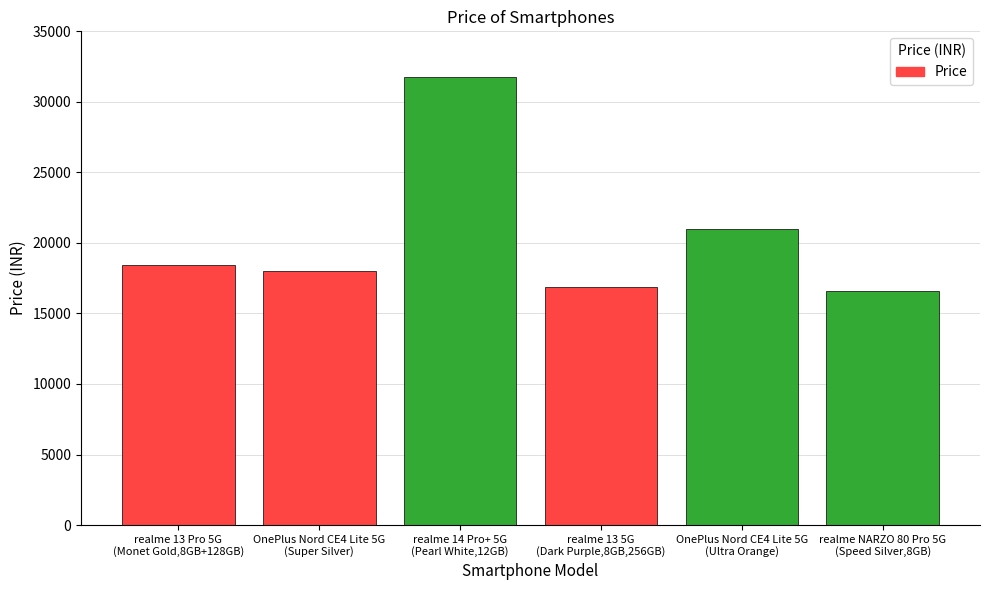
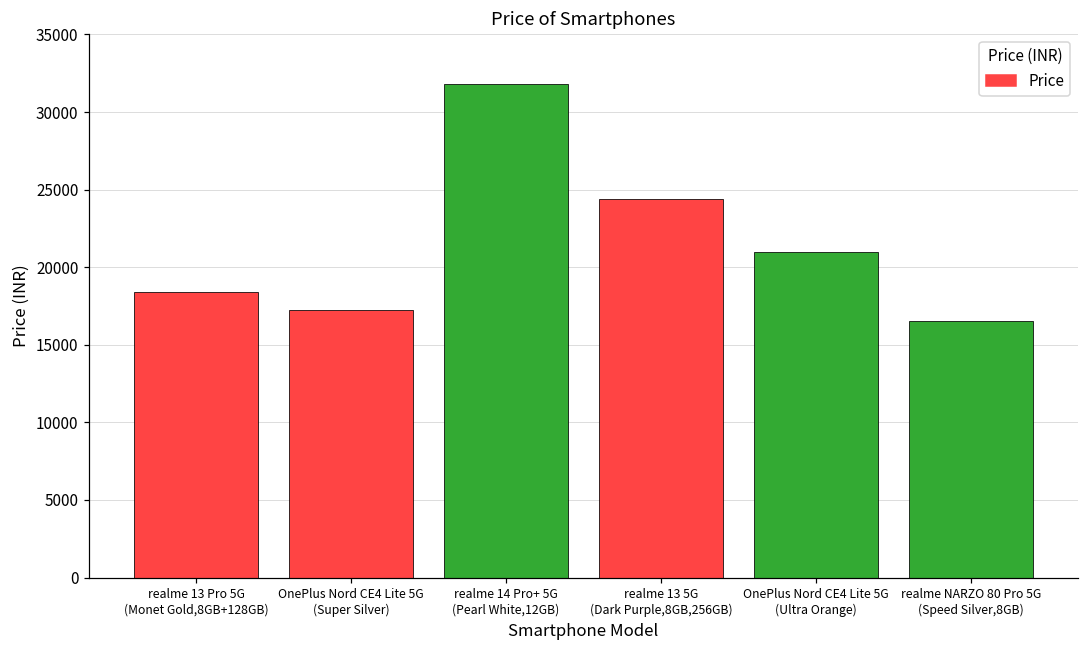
OnePlus Nord CE4 Lite 5G (Super Silver): 18000 -> 17200
realme 13 5G (Dark Purple,8GB,256GB): 16900 -> 24400
